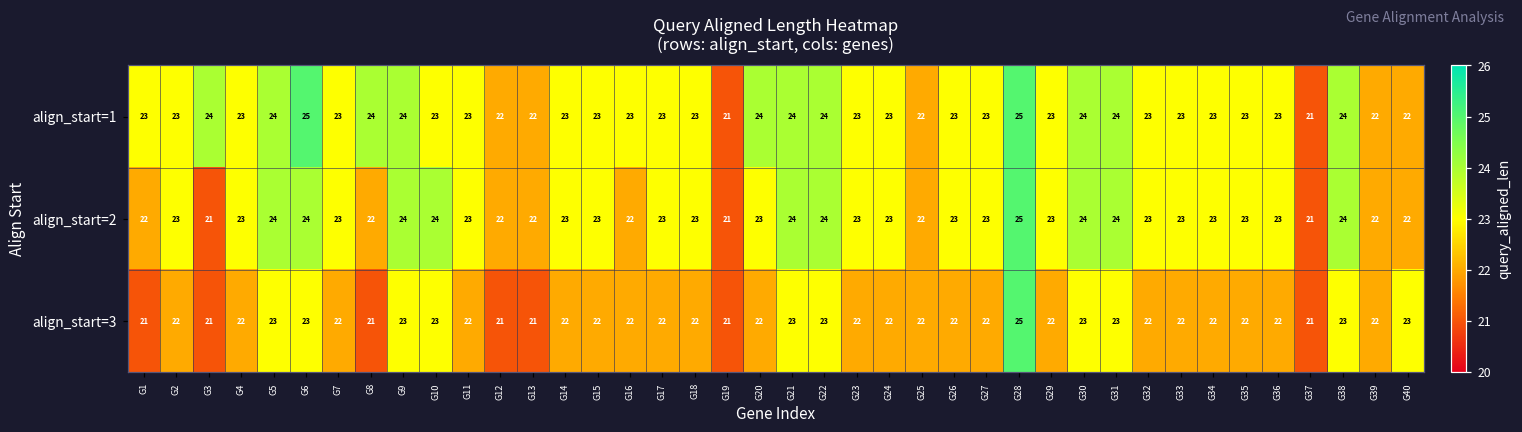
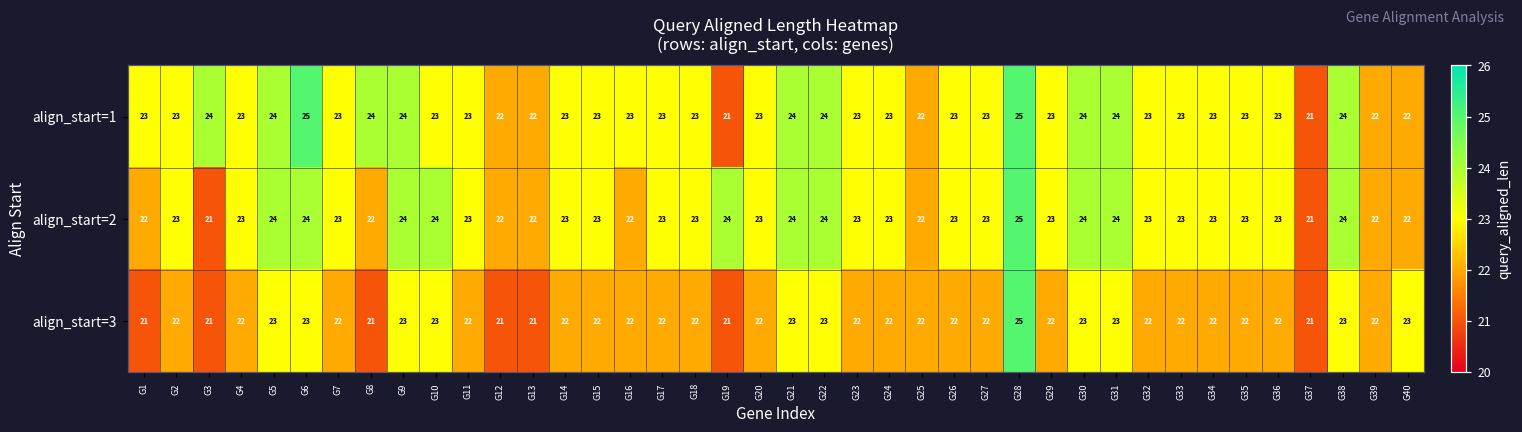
align_start=1, G20: 24 -> 23
align_start=2, G19: 21 -> 24
